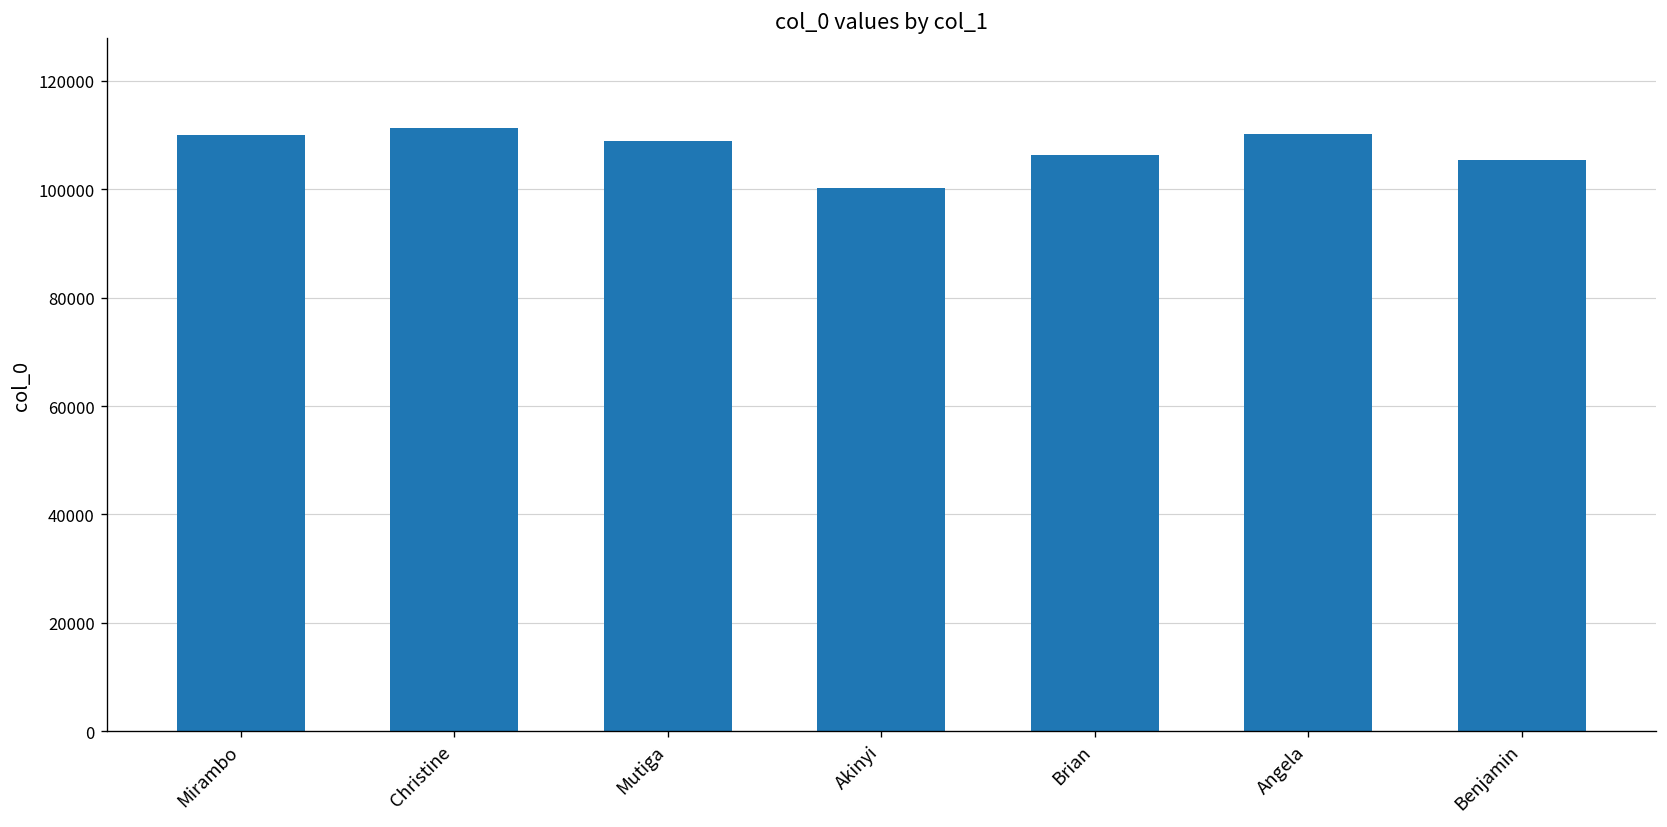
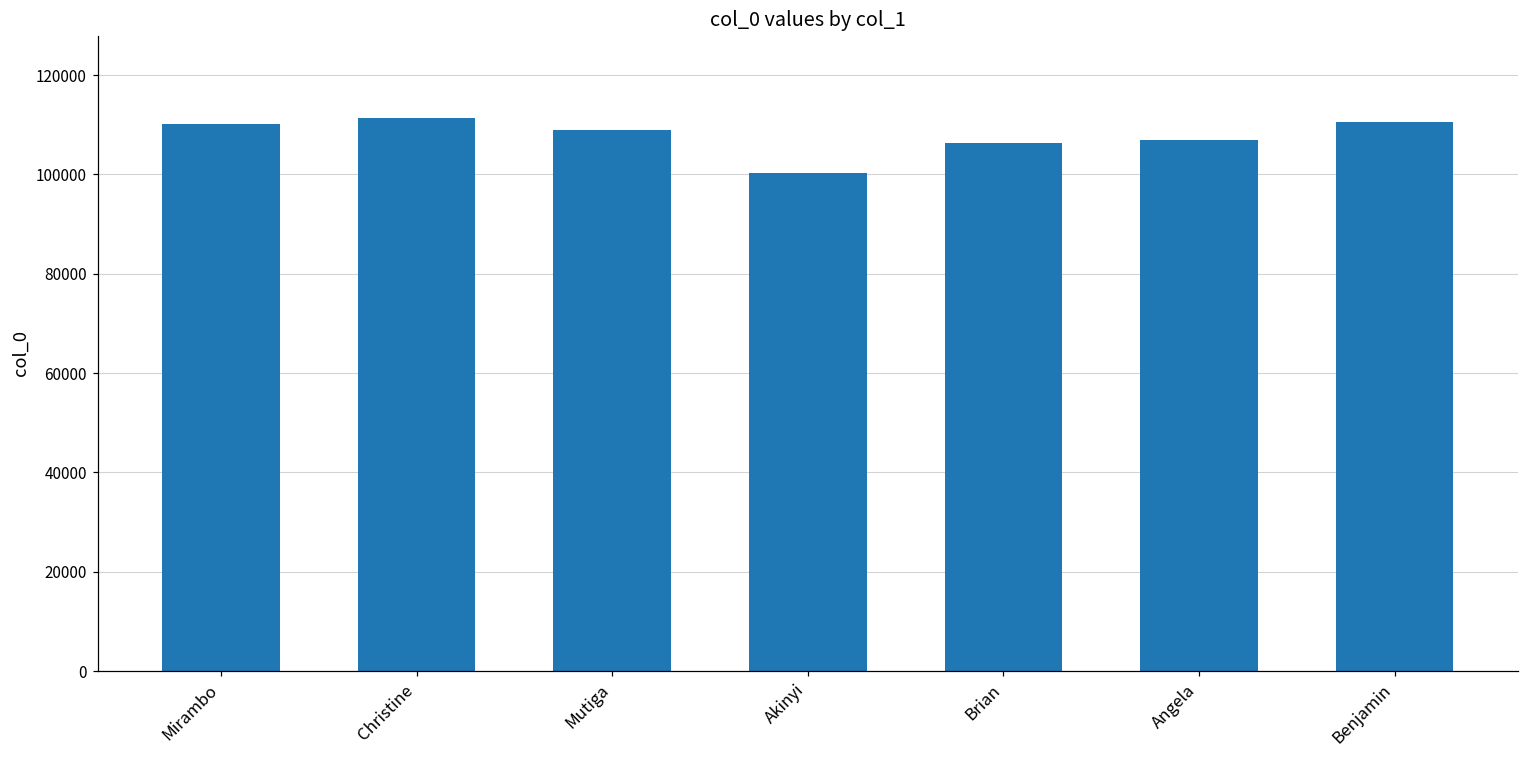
Angela: 110000 -> 107000
Benjamin: 105000 -> 111000
